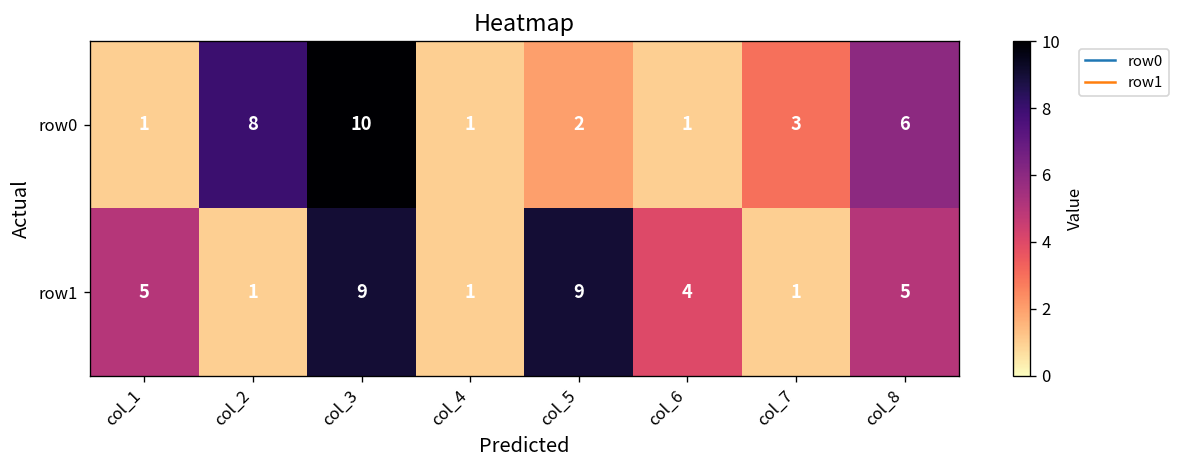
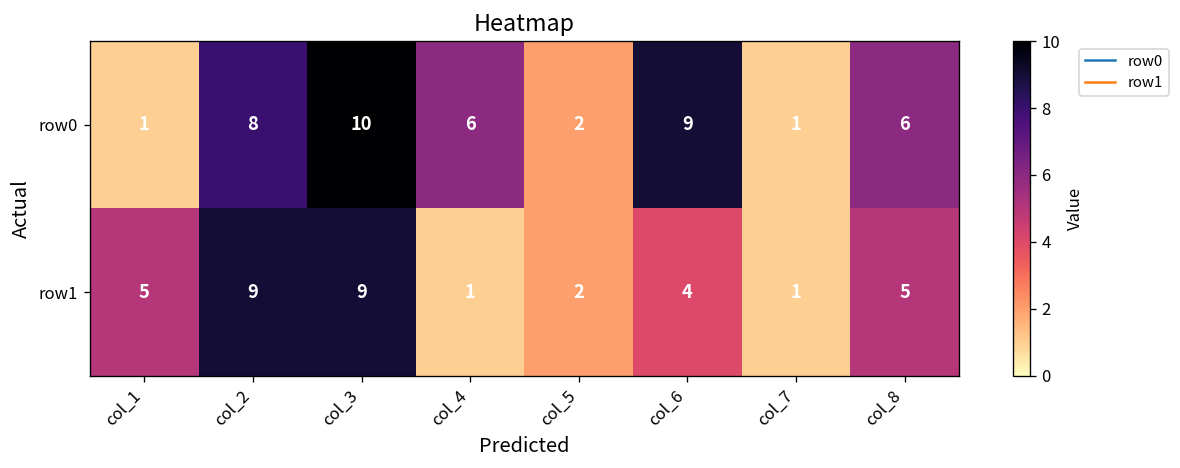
row0, col_4: 1 -> 6
row0, col_6: 1 -> 9
row0, col_7: 3 -> 1
row1, col_2: 1 -> 9
row1, col_5: 9 -> 2
